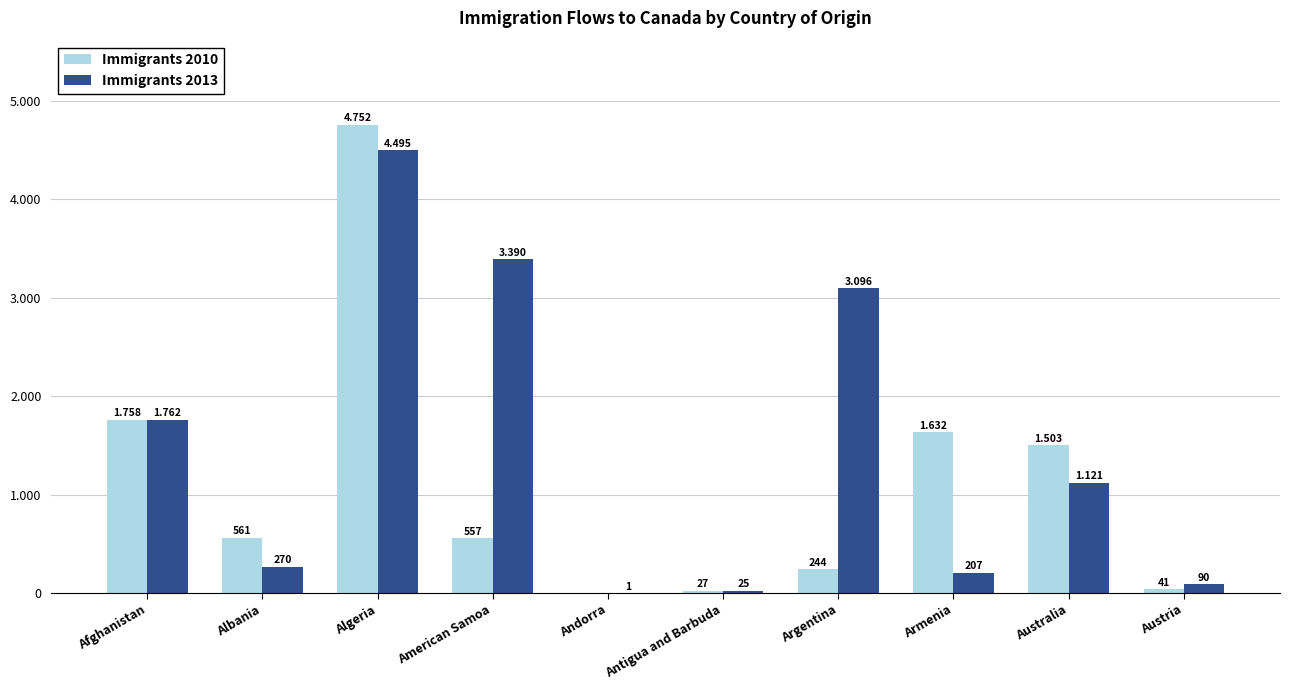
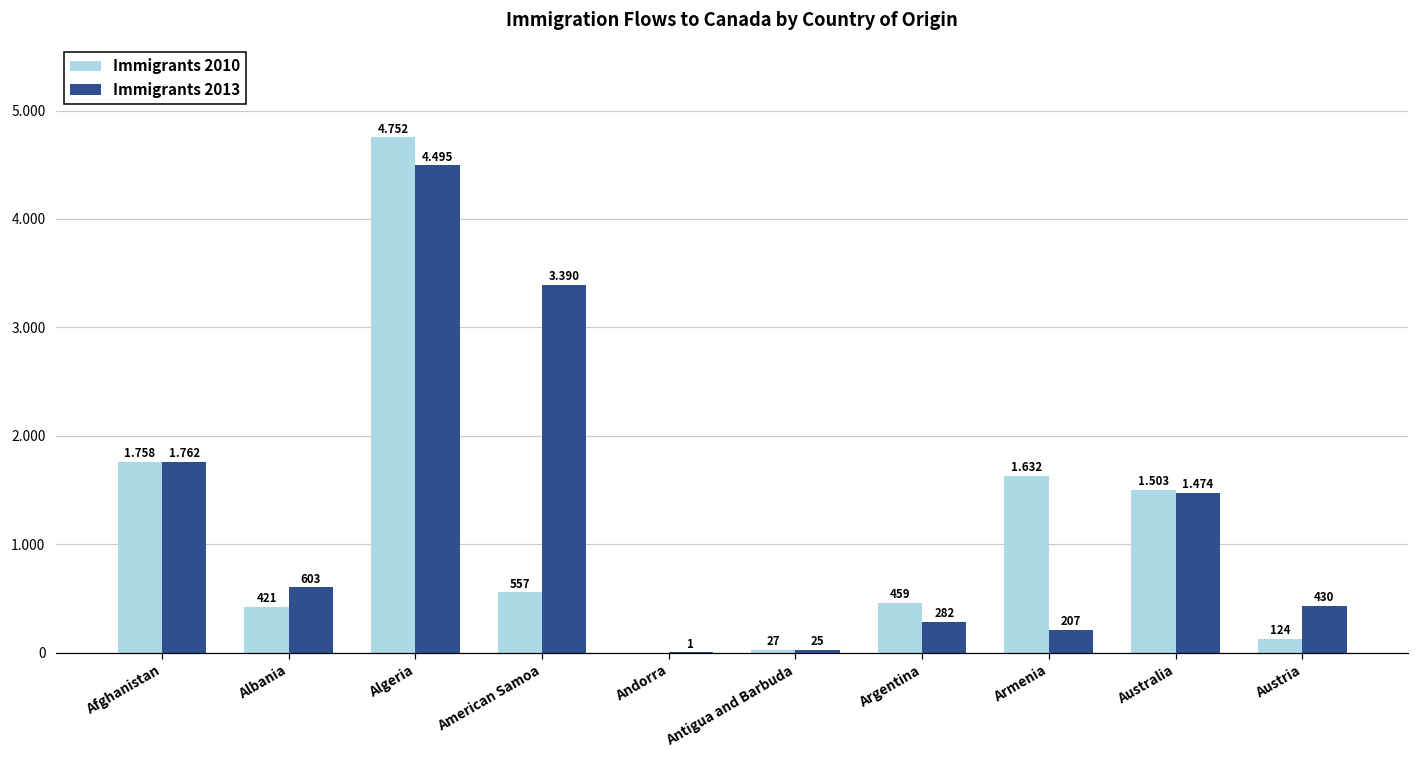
Immigrants 2010, Albania: 561 -> 421
Immigrants 2013, Albania: 270 -> 603
Immigrants 2010, Argentina: 244 -> 459
Immigrants 2013, Argentina: 3.096 -> 282
Immigrants 2013, Australia: 1.121 -> 1.474
Immigrants 2010, Austria: 41 -> 124
Immigrants 2013, Austria: 90 -> 430
